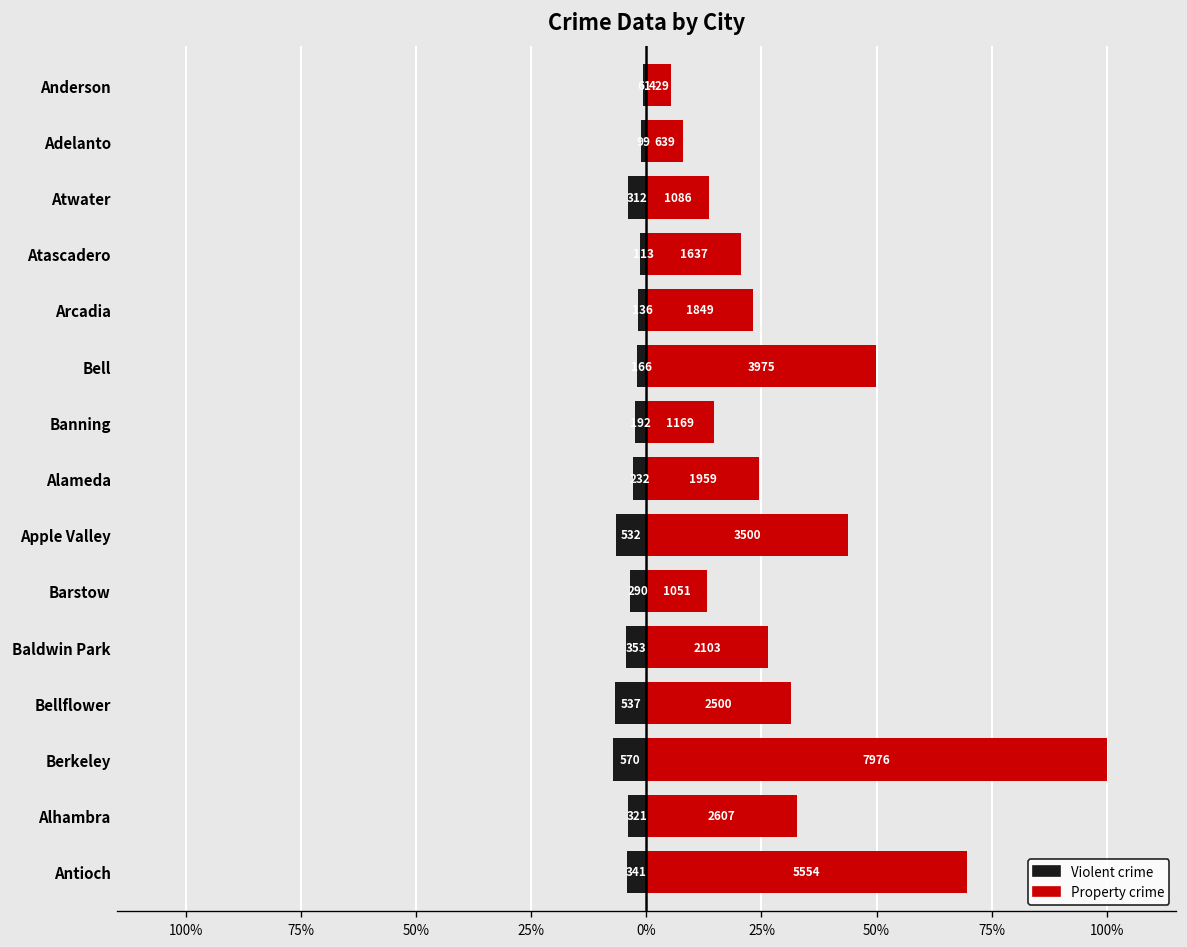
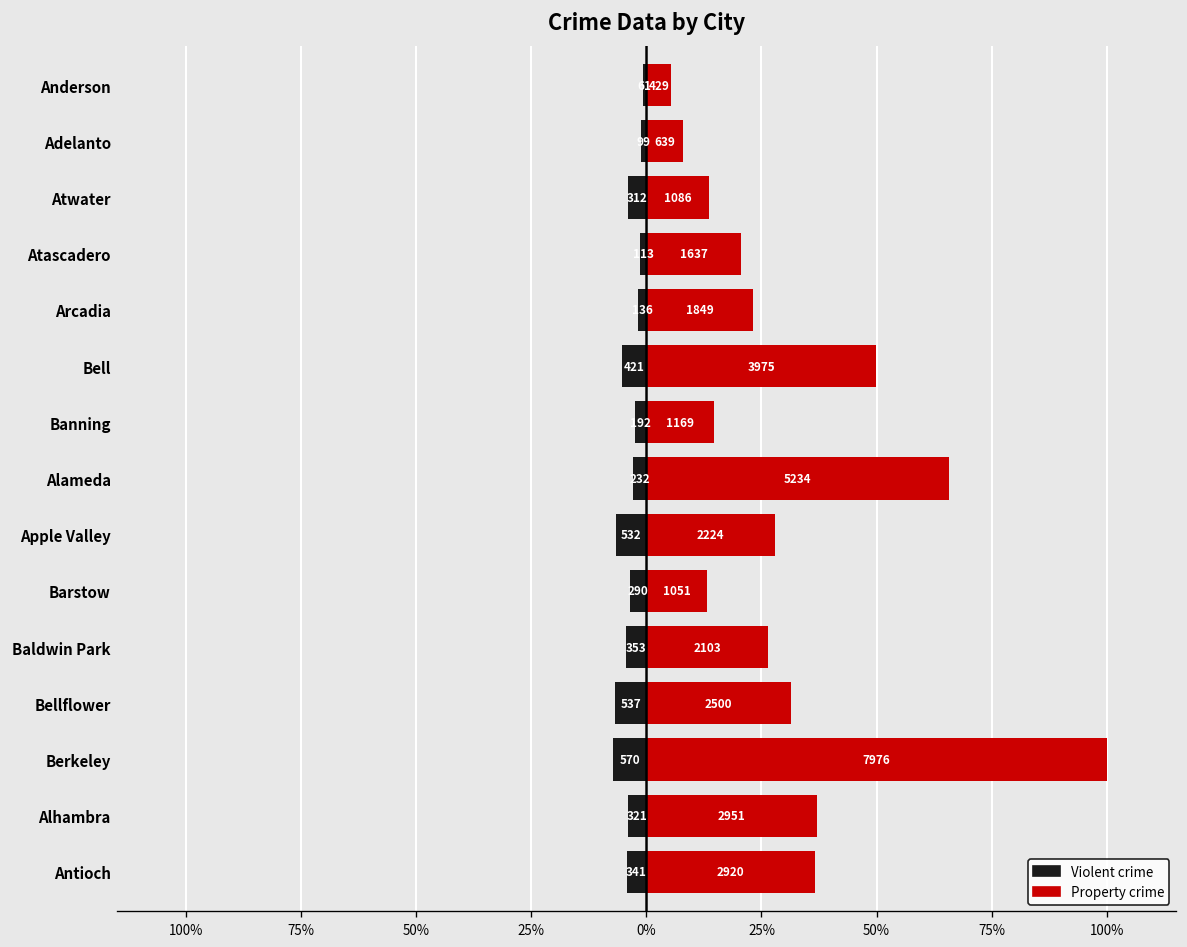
Violent crime, Bell: 166 -> 421
Property crime, Alameda: 1959 -> 5234
Property crime, Apple Valley: 3500 -> 2224
Property crime, Alhambra: 2607 -> 2951
Property crime, Antioch: 5554 -> 2920
